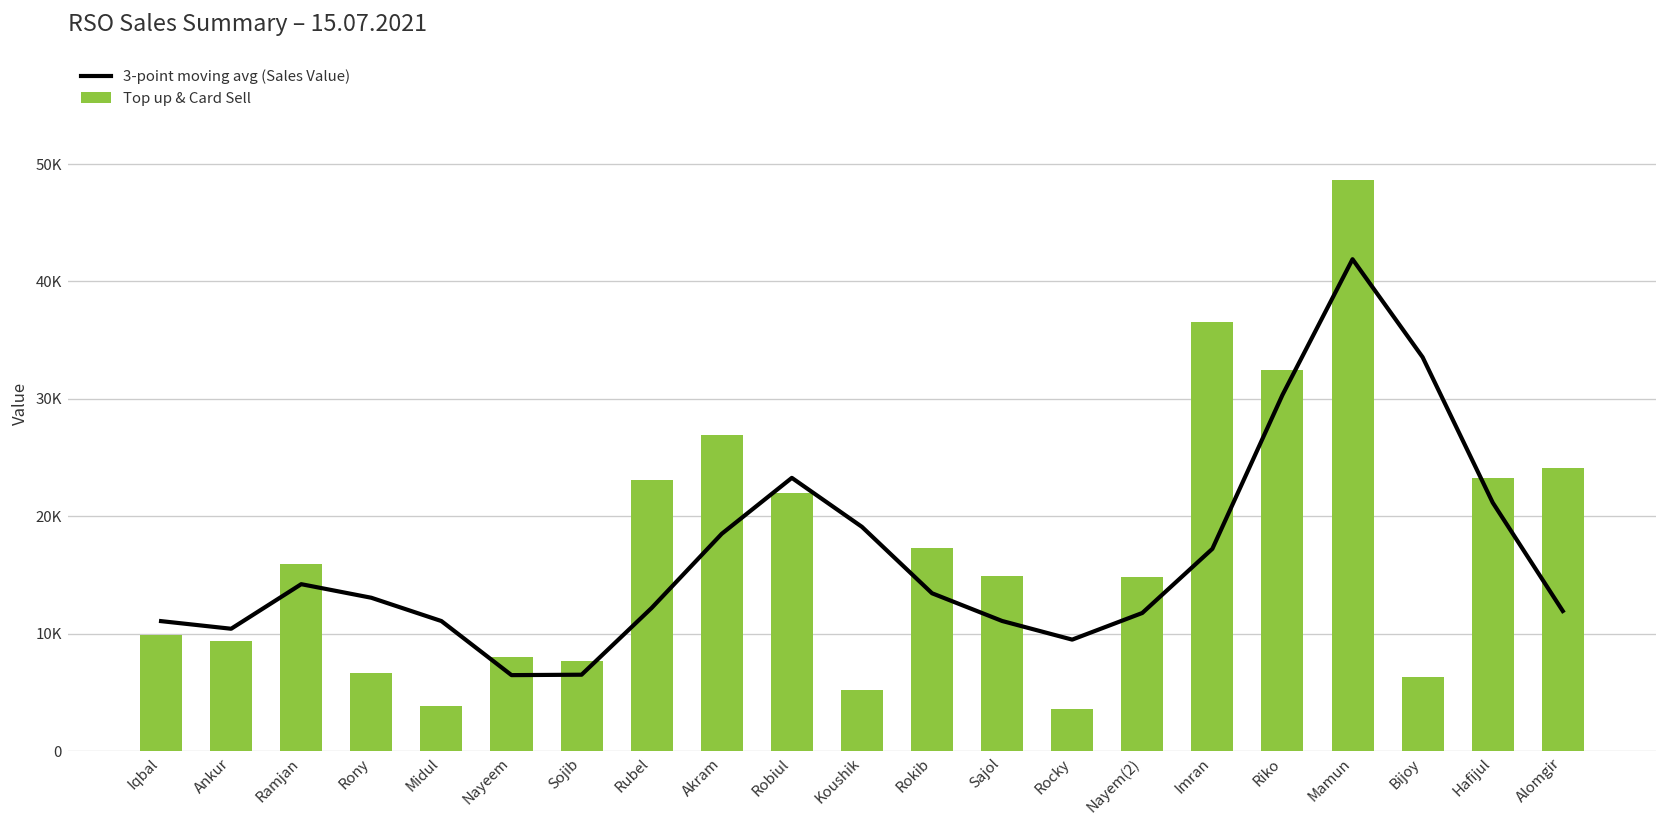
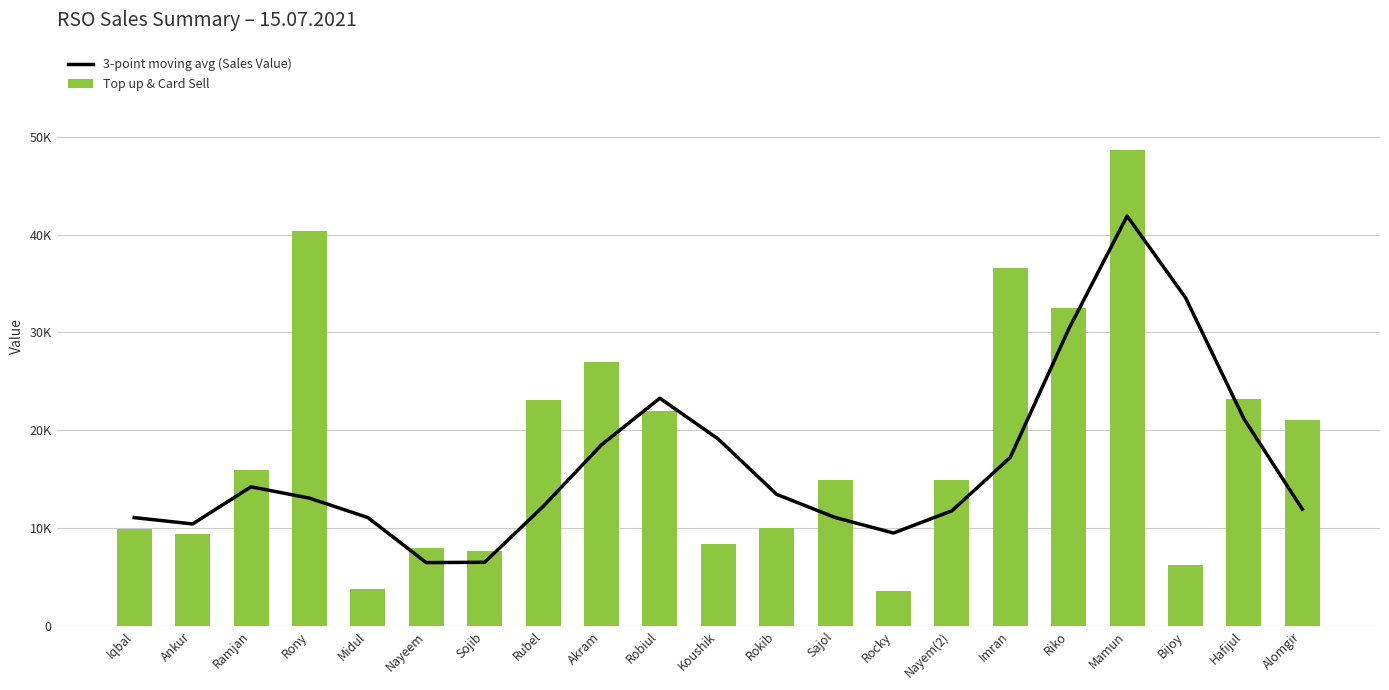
Top up & Card Sell, Rony: 7000 -> 40000
Top up & Card Sell, Koushik: 5000 -> 8000
Top up & Card Sell, Rokib: 17000 -> 10000
Top up & Card Sell, Alomgir: 24000 -> 21000
